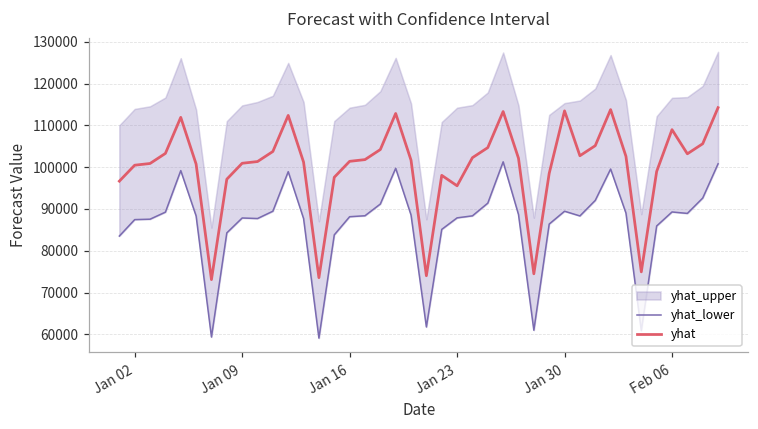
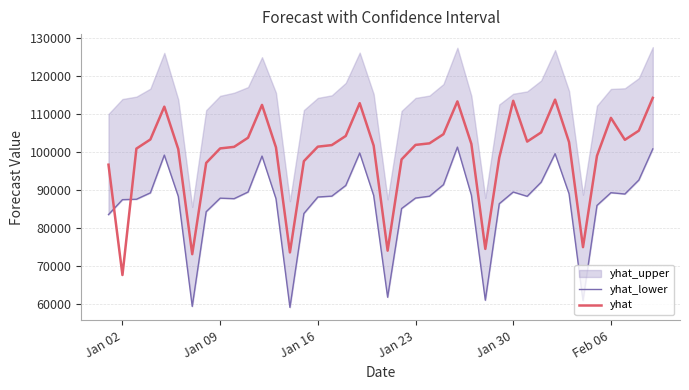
yhat, Jan 02: 100000 -> 68000
yhat, Jan 23: 96000 -> 102000
